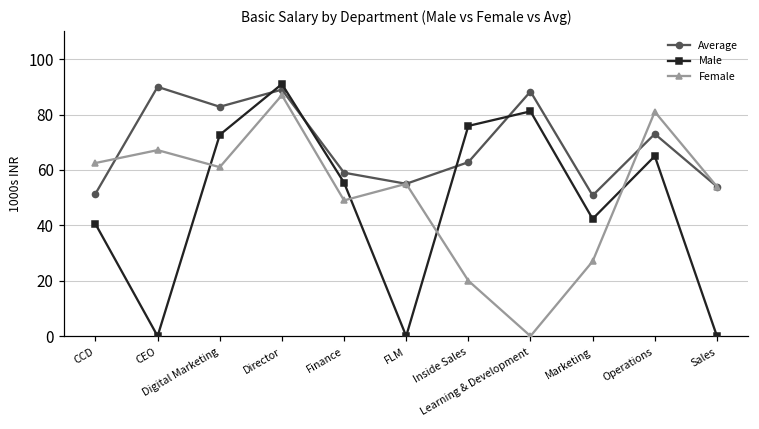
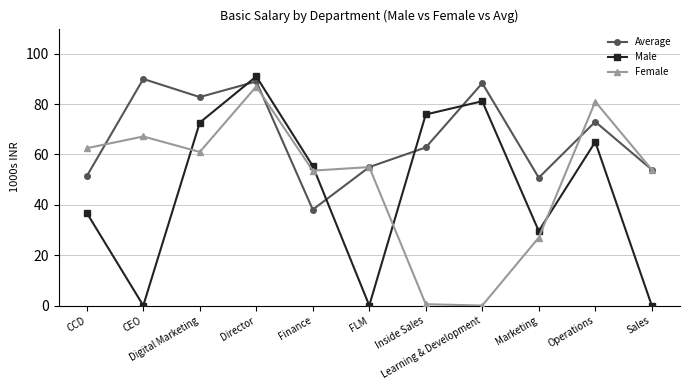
Male, CCD: 41 -> 37
Average, Finance: 59 -> 38
Female, Finance: 49 -> 54
Female, Inside Sales: 20 -> 1
Male, Marketing: 42 -> 30
